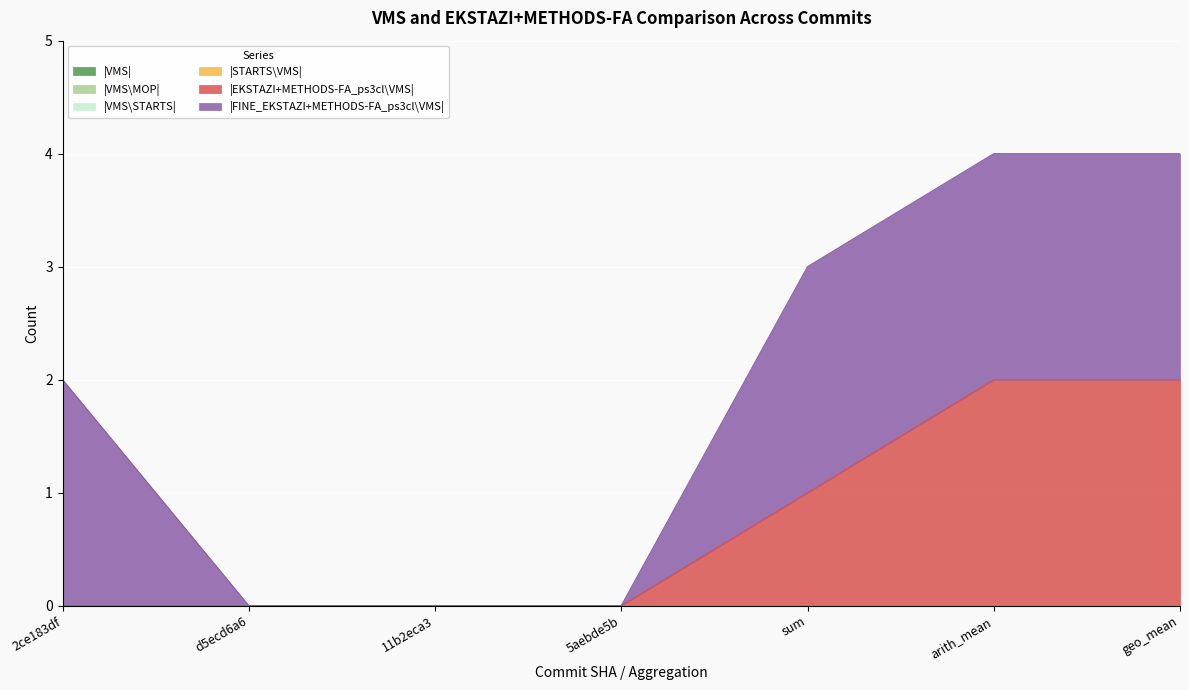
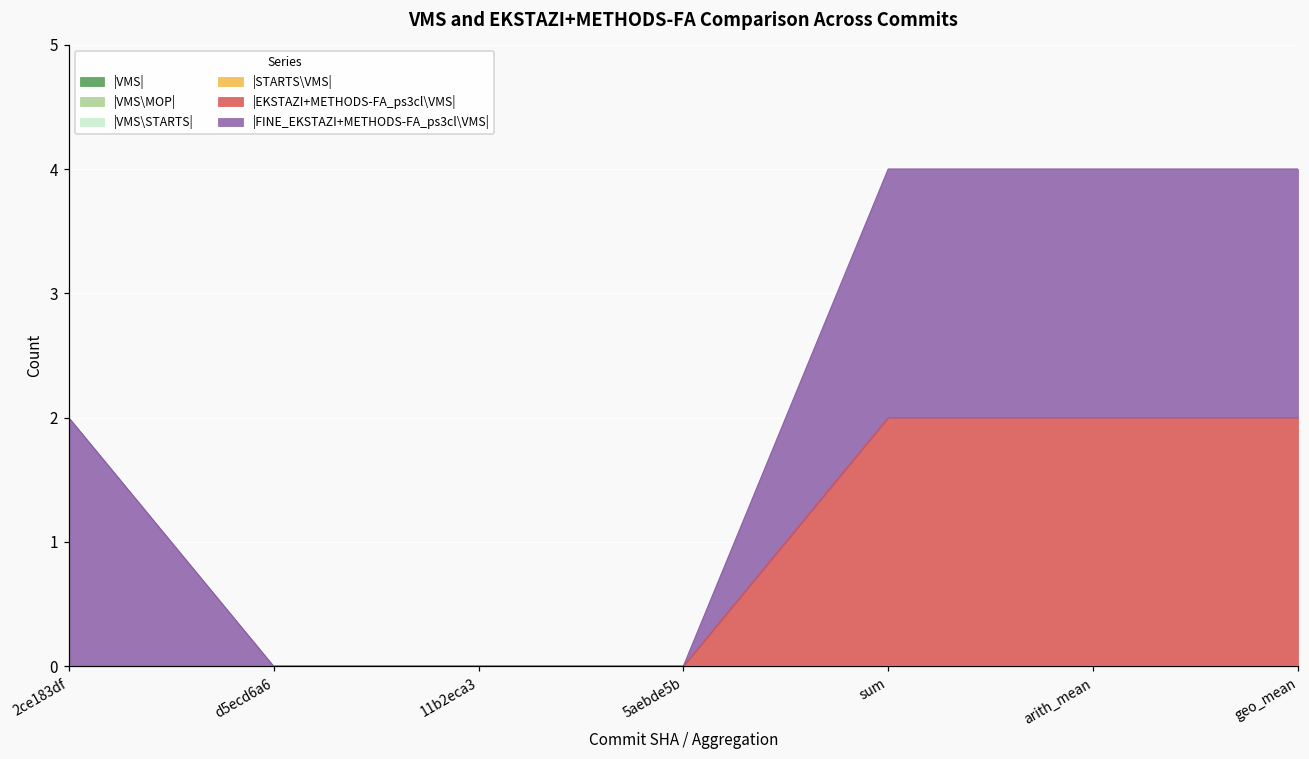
|EKSTAZI+METHODS-FA_ps3cl\VMS|, sum: 1 -> 2
